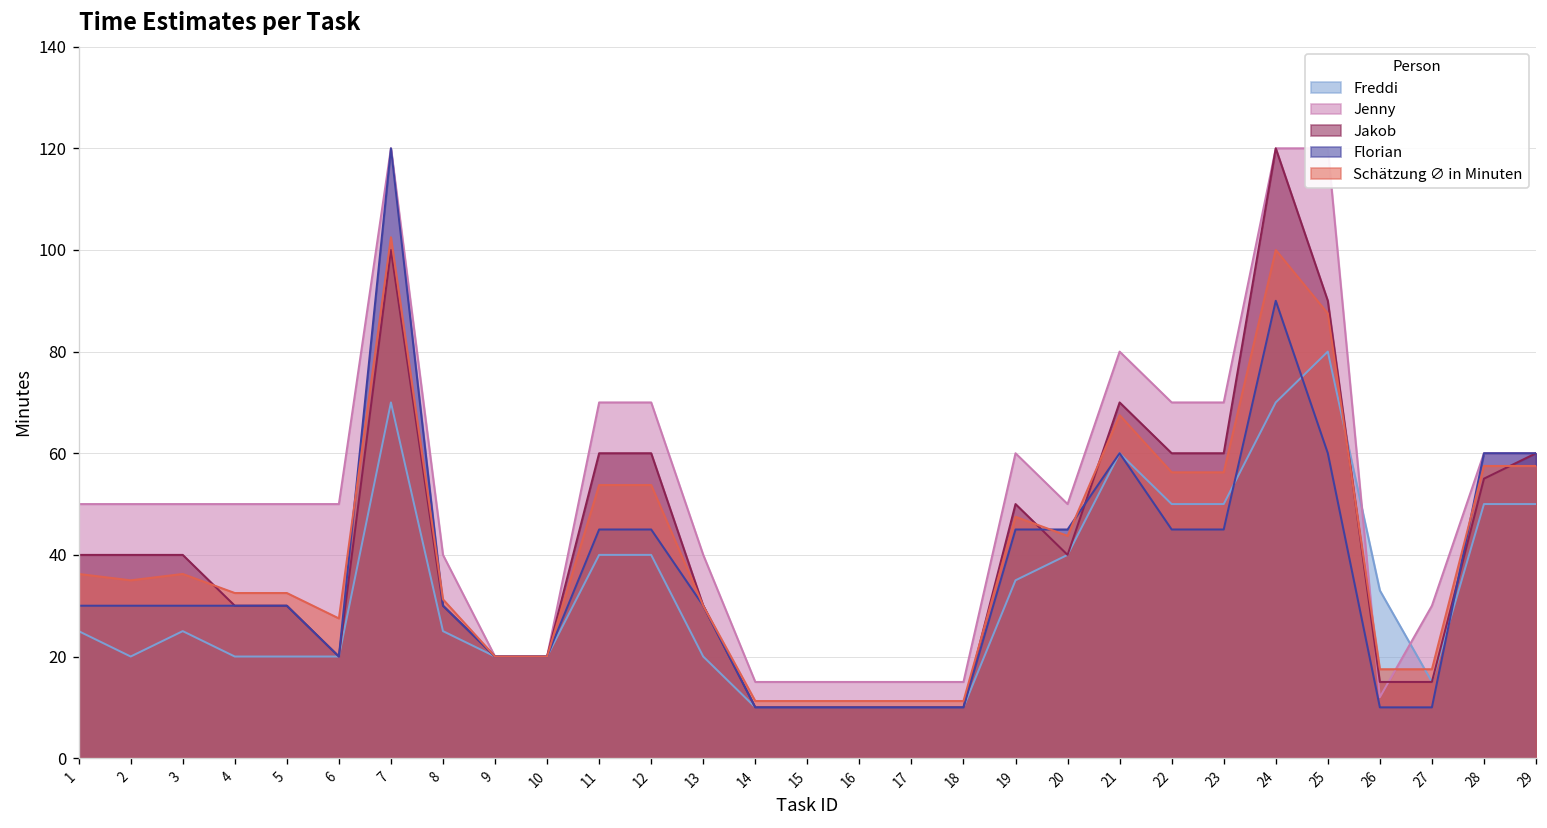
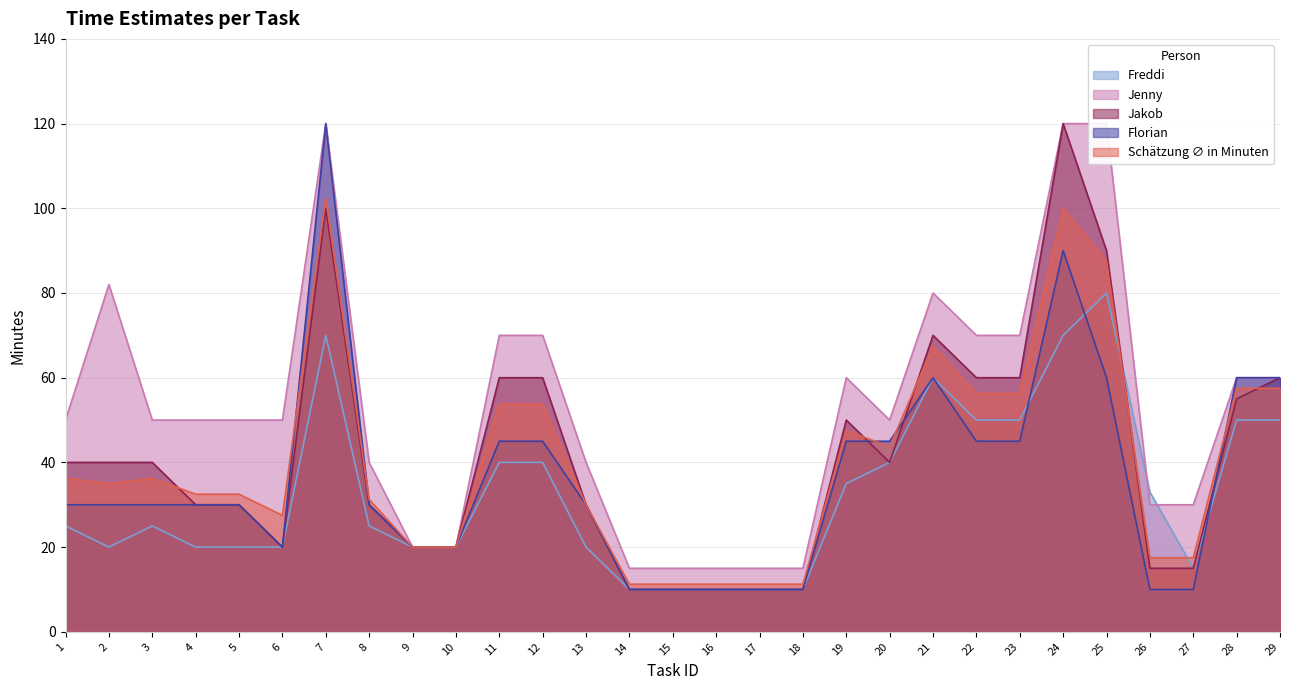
Jenny, 2: 50 -> 82
Jenny, 26: 12 -> 30
